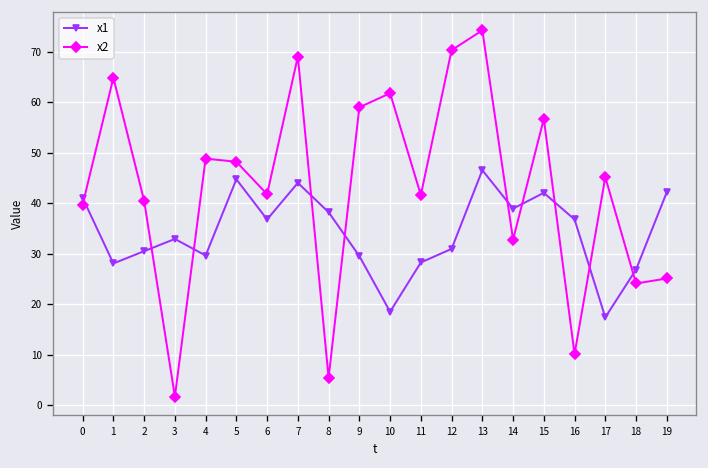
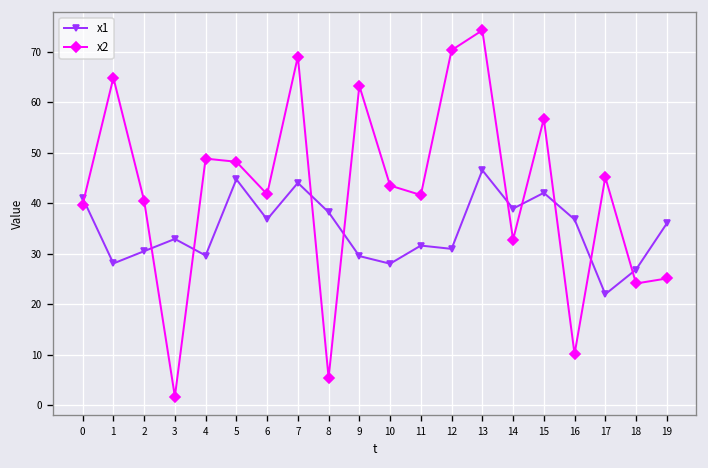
x2, 9: 59 -> 63
x1, 10: 19 -> 28
x2, 10: 62 -> 44
x1, 11: 28 -> 32
x1, 17: 17 -> 22
x1, 19: 42 -> 36
